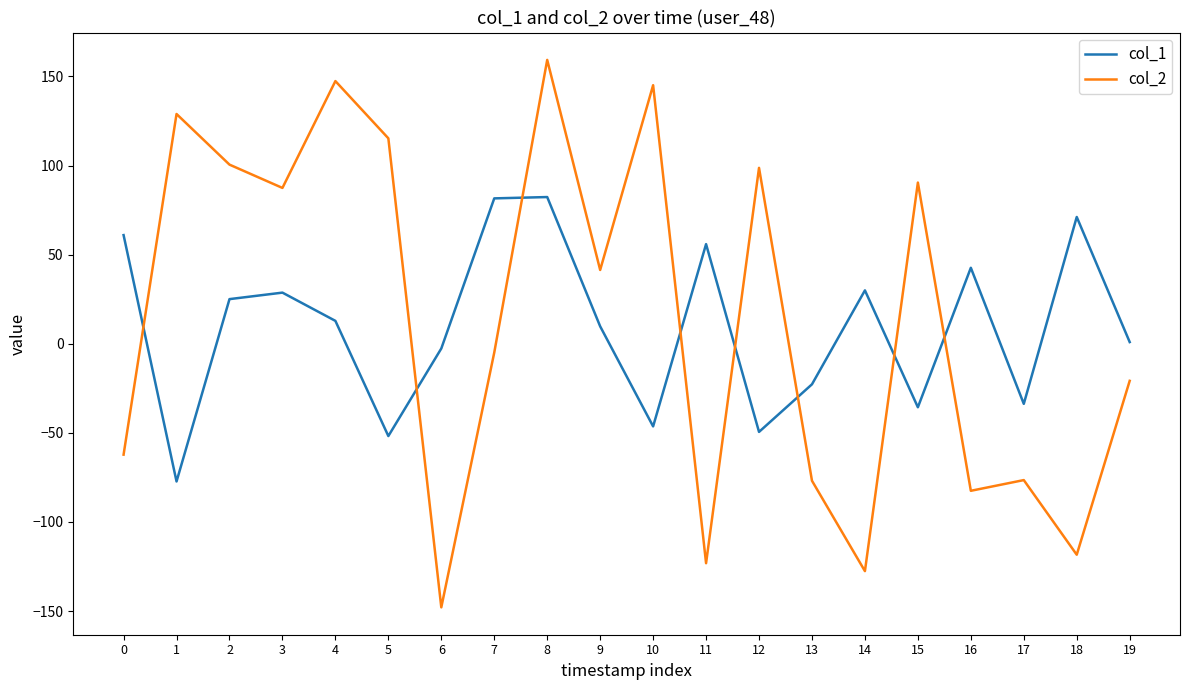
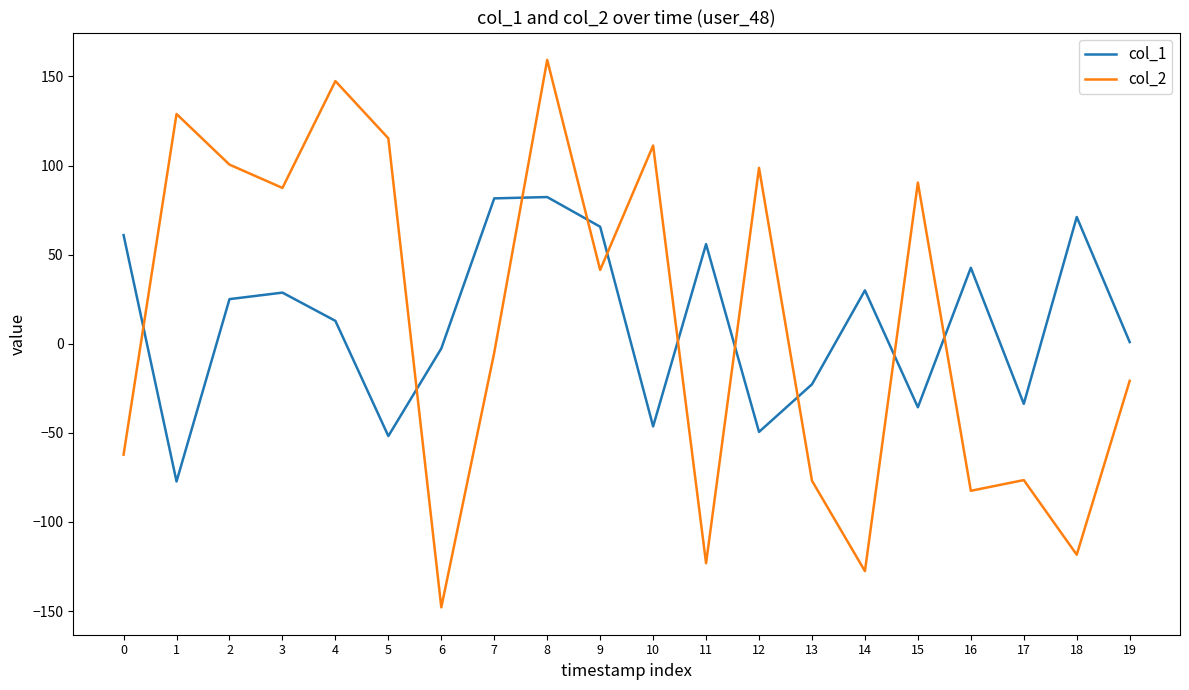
col_1, 9: 10 -> 66
col_2, 10: 145 -> 111
